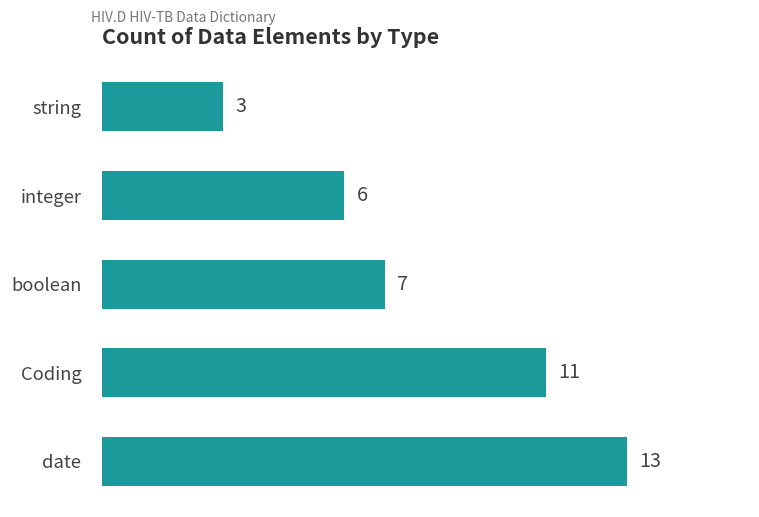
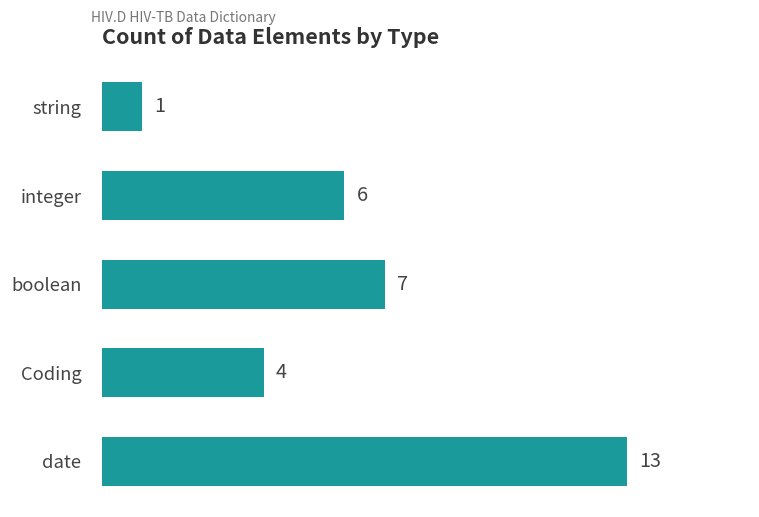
string: 3 -> 1
Coding: 11 -> 4
